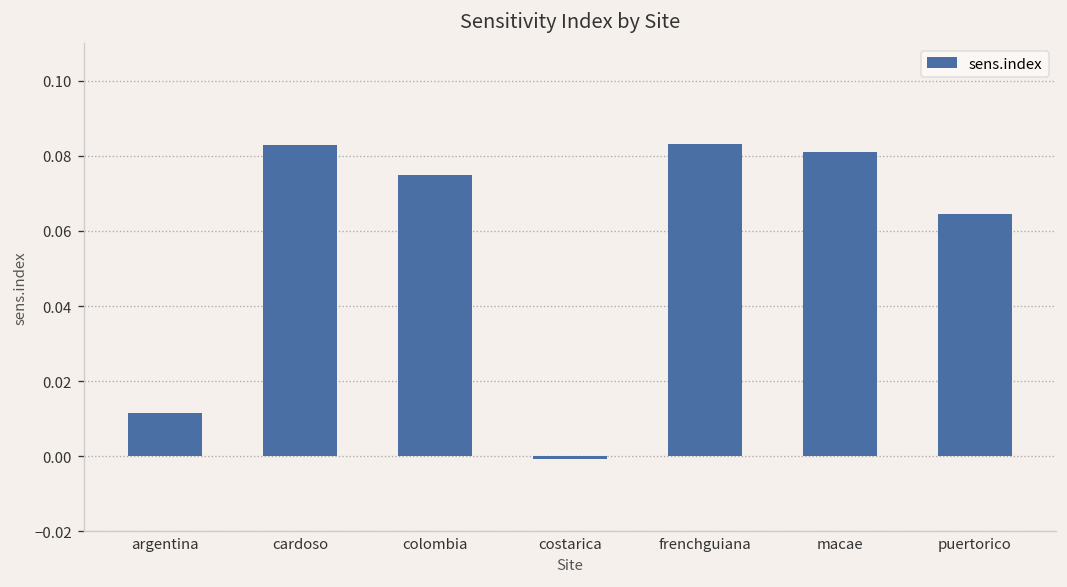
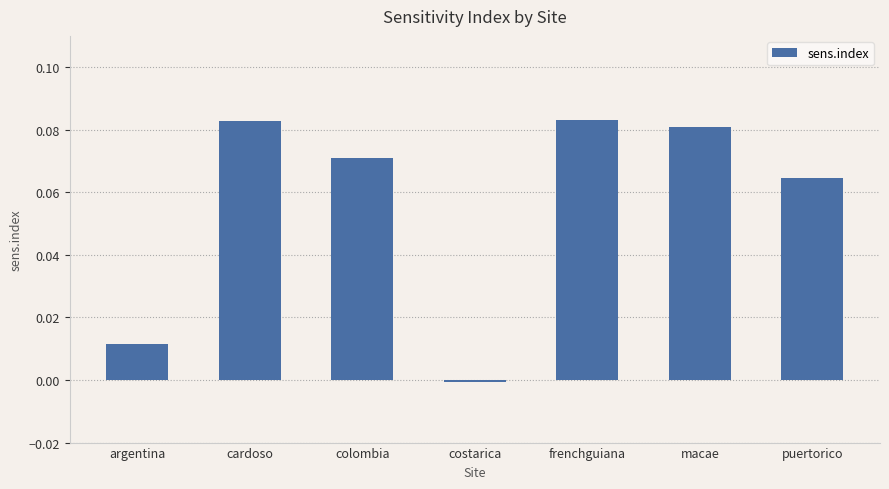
colombia: 0.075 -> 0.071
